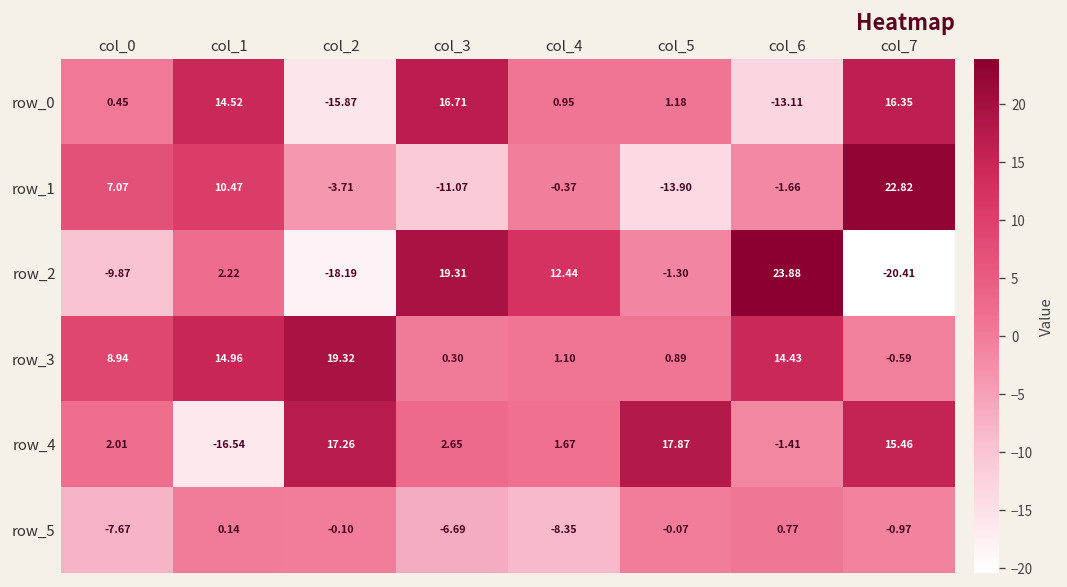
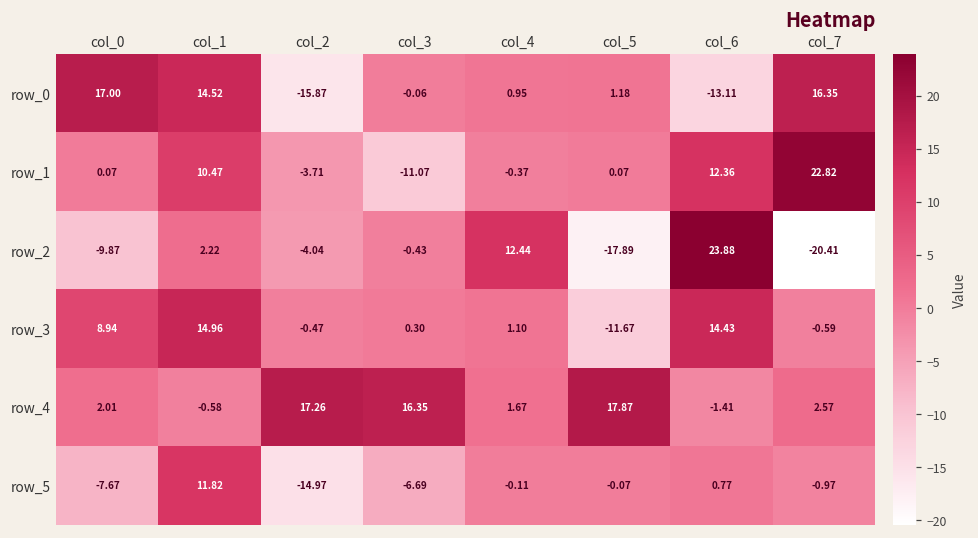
row_0, col_0: 0.45 -> 17.00
row_0, col_3: 16.71 -> -0.06
row_1, col_0: 7.07 -> 0.07
row_1, col_5: -13.90 -> 0.07
row_1, col_6: -1.66 -> 12.36
row_2, col_2: -18.19 -> -4.04
row_2, col_3: 19.31 -> -0.43
row_2, col_5: -1.30 -> -17.89
row_3, col_2: 19.32 -> -0.47
row_3, col_5: 0.89 -> -11.67
row_4, col_1: -16.54 -> -0.58
row_4, col_3: 2.65 -> 16.35
row_4, col_7: 15.46 -> 2.57
row_5, col_1: 0.14 -> 11.82
row_5, col_2: -0.10 -> -14.97
row_5, col_4: -8.35 -> -0.11
